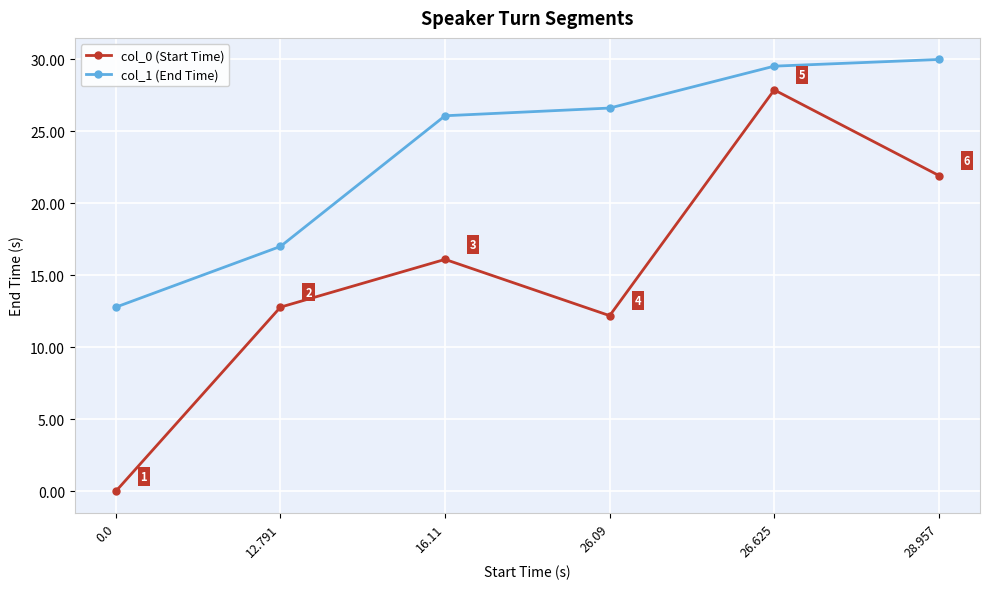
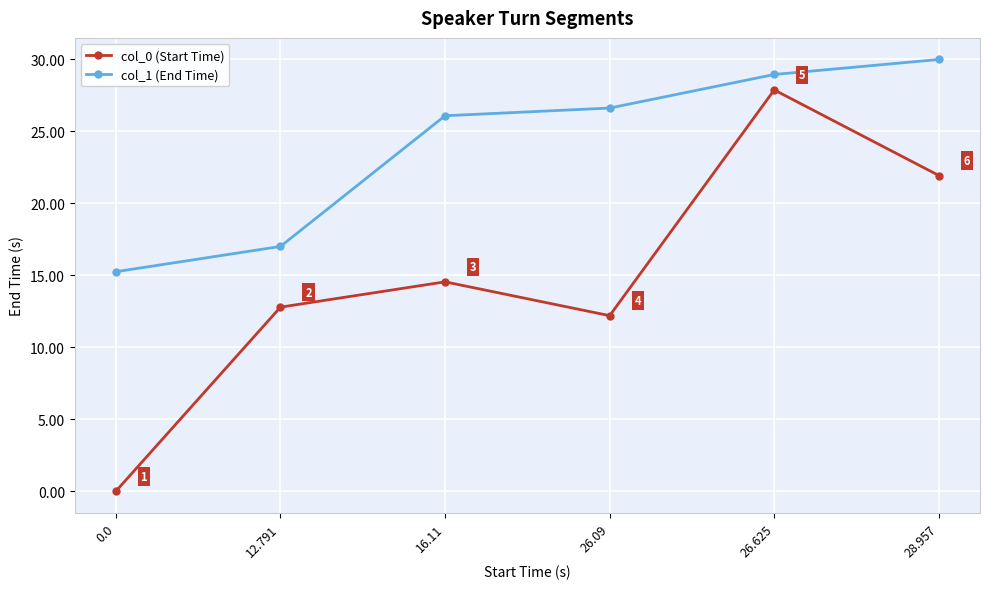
col_1 (End Time), 0.0: 12.8 -> 15.3
col_0 (Start Time), 16.11: 16.1 -> 14.6
col_1 (End Time), 26.625: 29.5 -> 29.0
